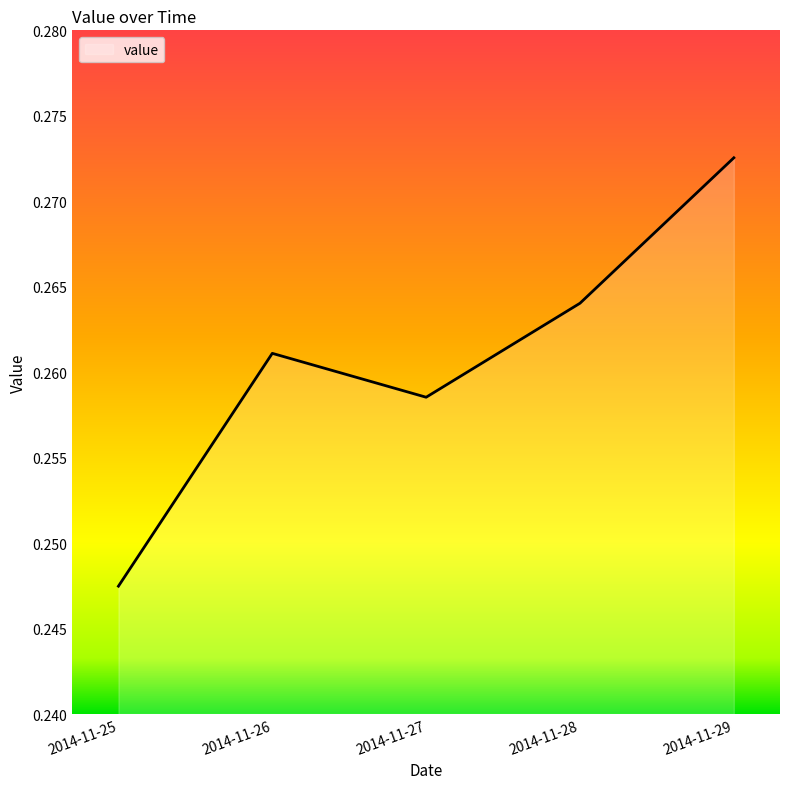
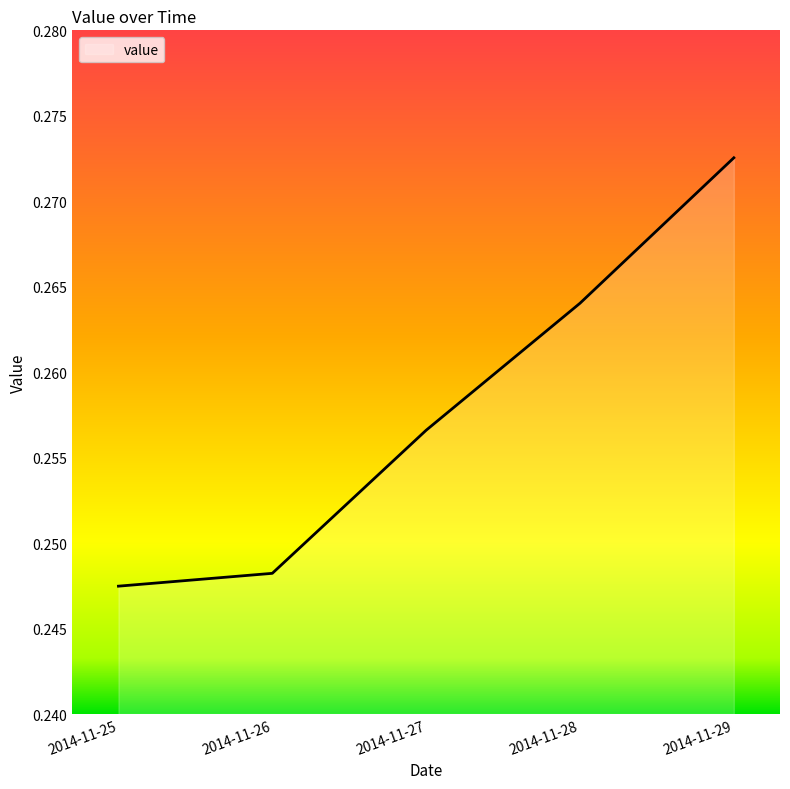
2014-11-26: 0.2611 -> 0.2482
2014-11-27: 0.2585 -> 0.2566
